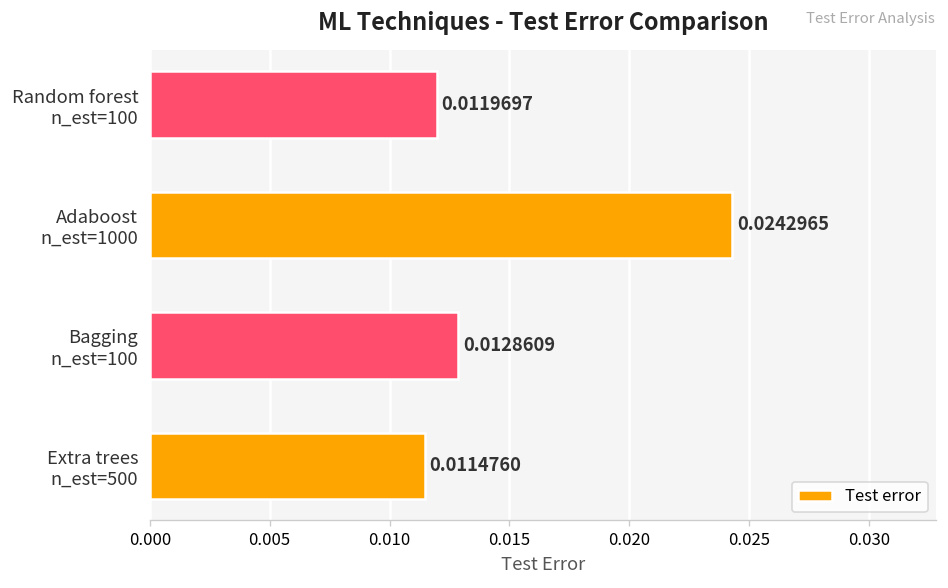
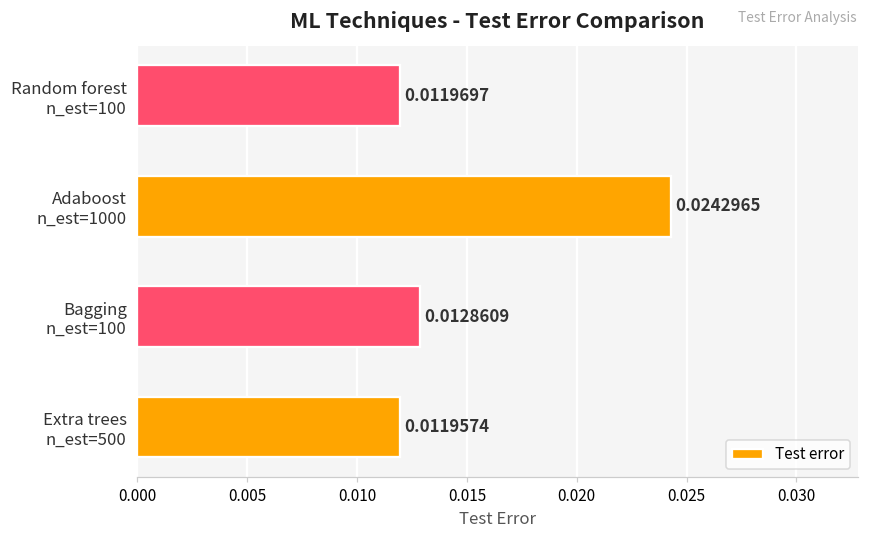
Extra trees n_est=500: 0.0114760 -> 0.0119574
